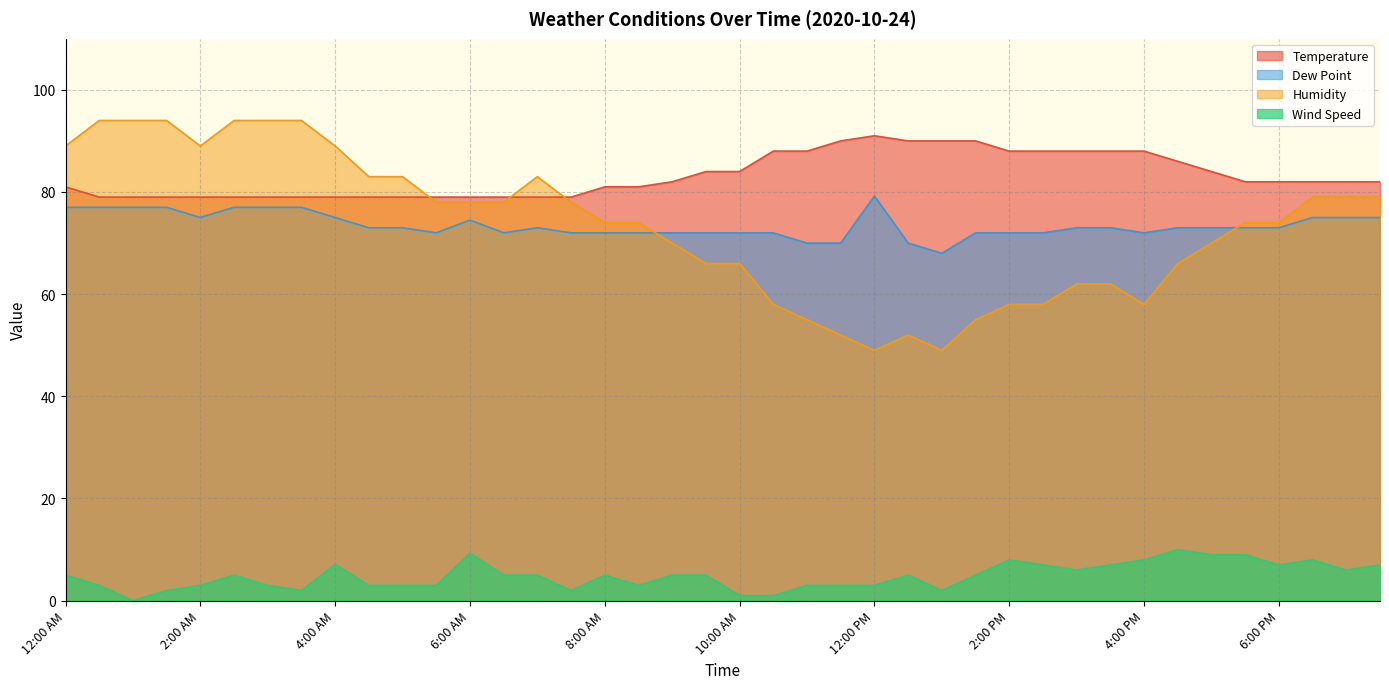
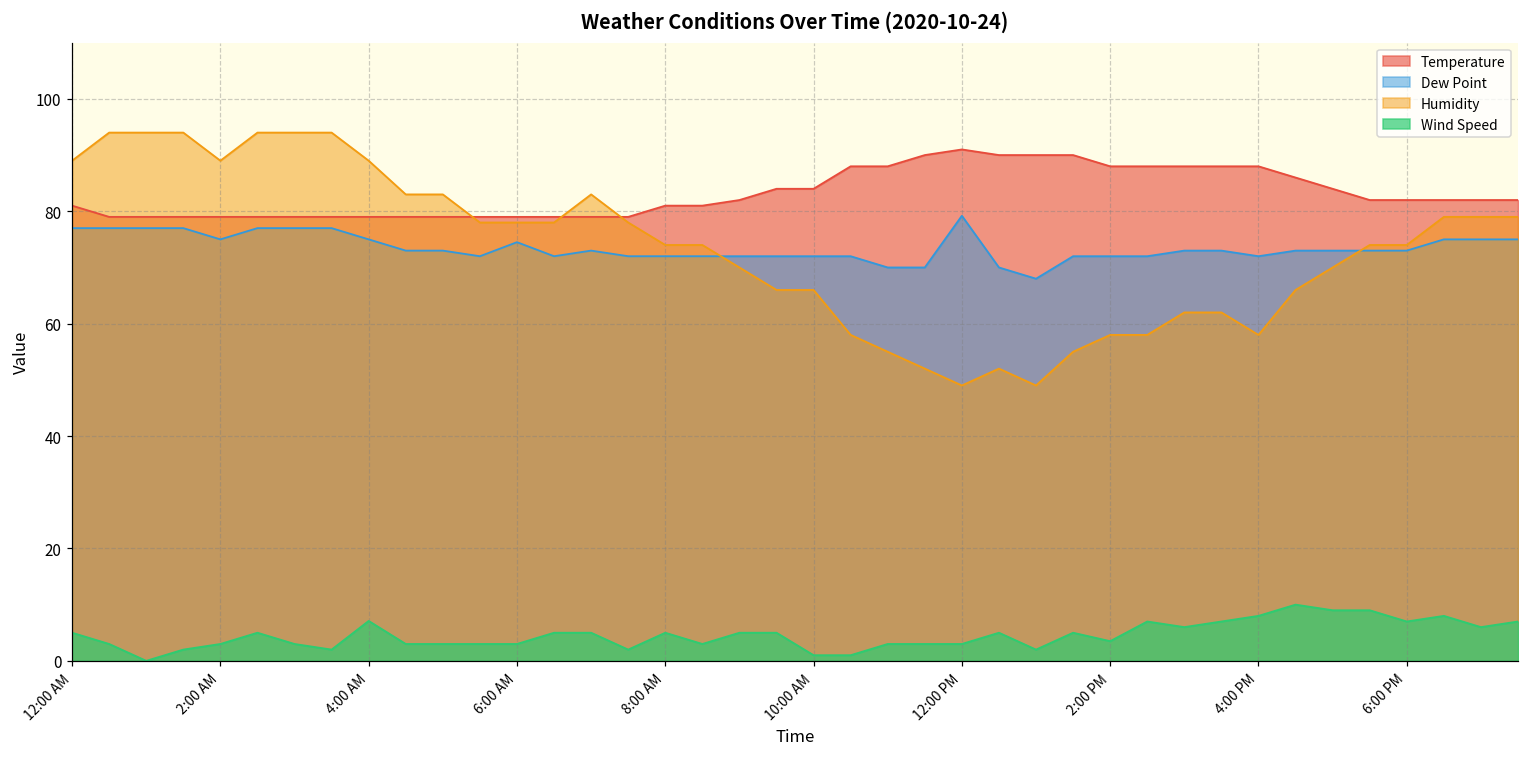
Wind Speed, 6:00 AM: 9 -> 3
Wind Speed, 2:00 PM: 8 -> 4
